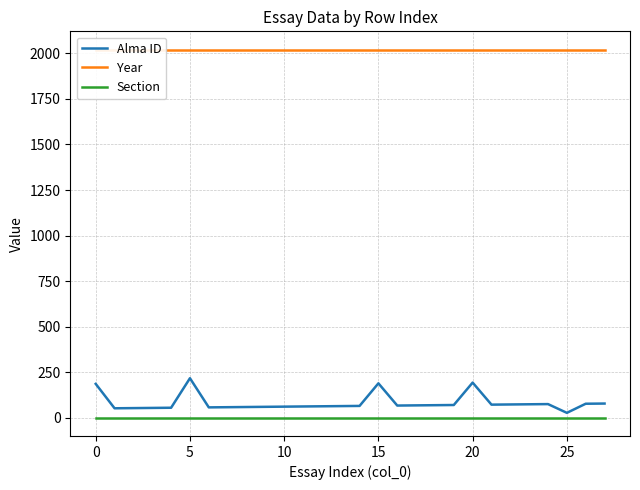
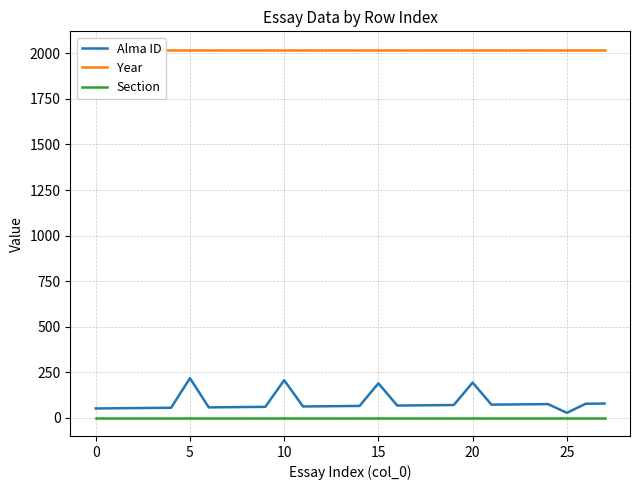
Alma ID, 0: 190 -> 50
Alma ID, 10: 60 -> 210
